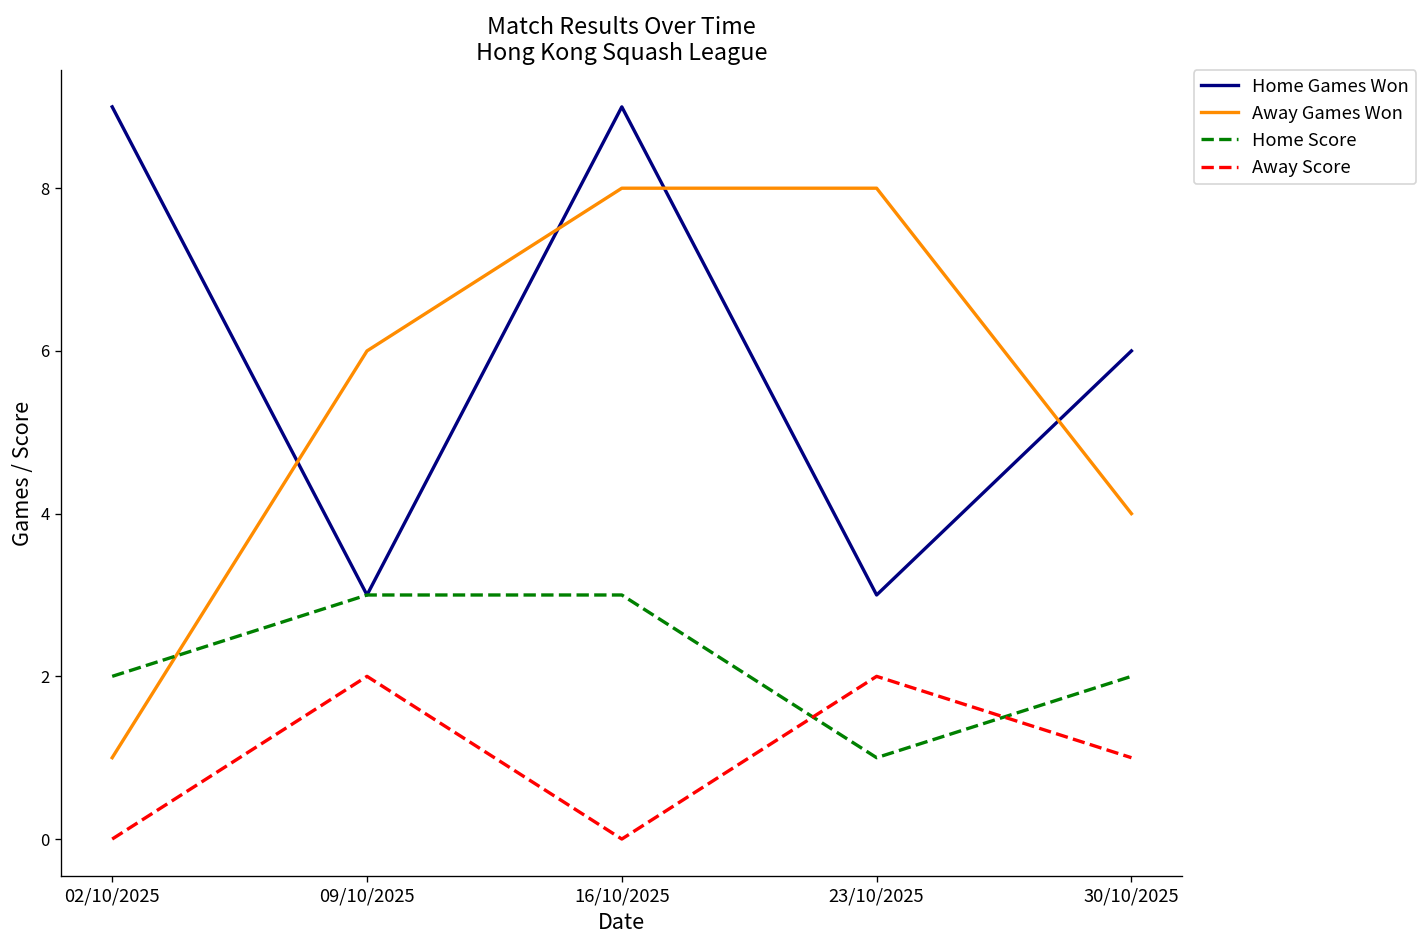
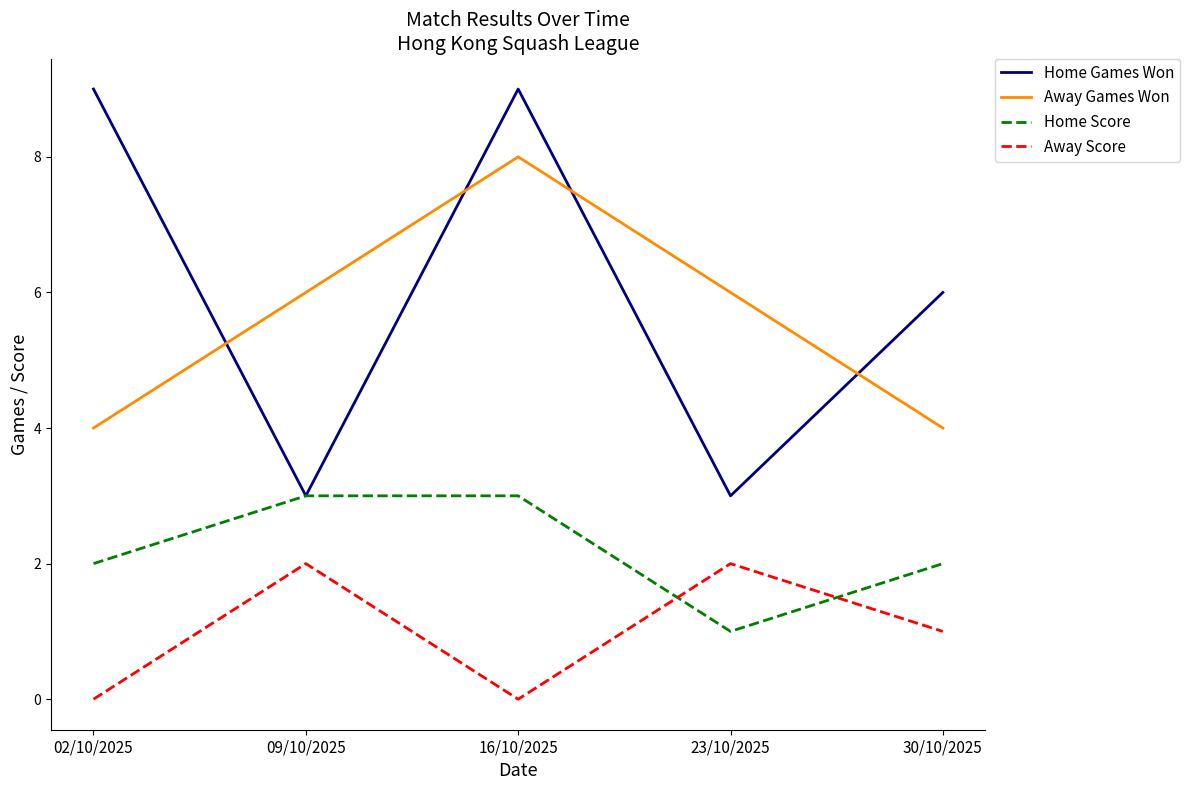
Away Games Won, 02/10/2025: 1 -> 4
Away Games Won, 23/10/2025: 8 -> 6
